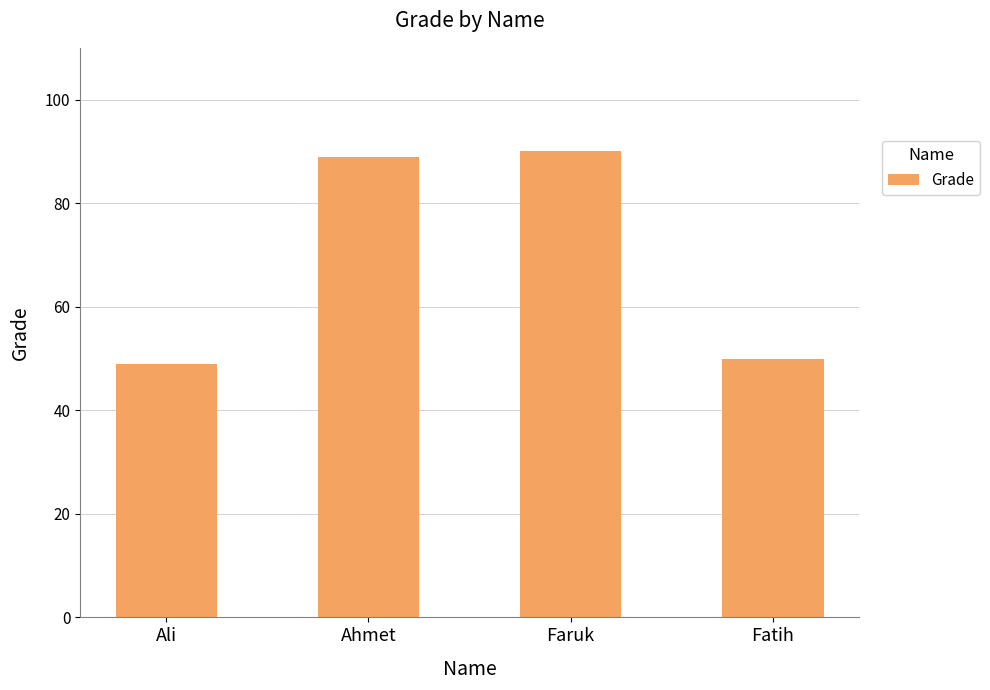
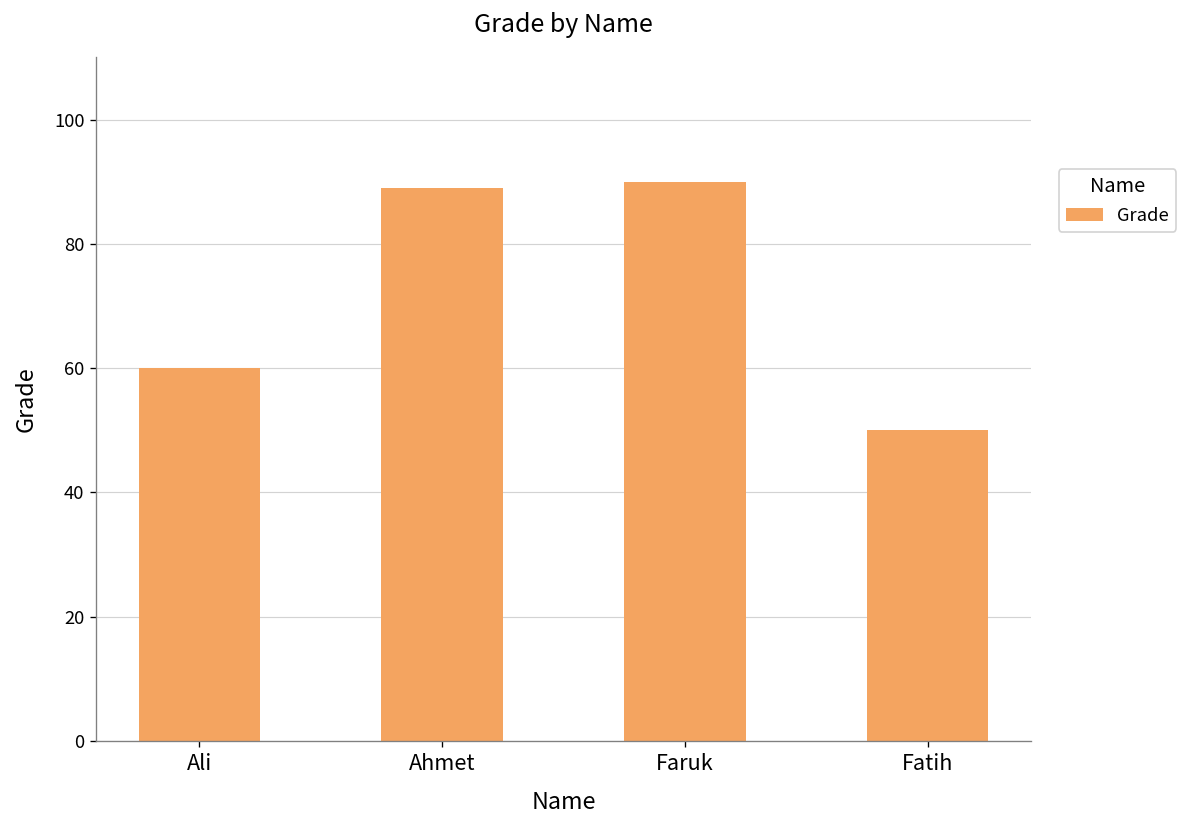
Ali: 49 -> 60
